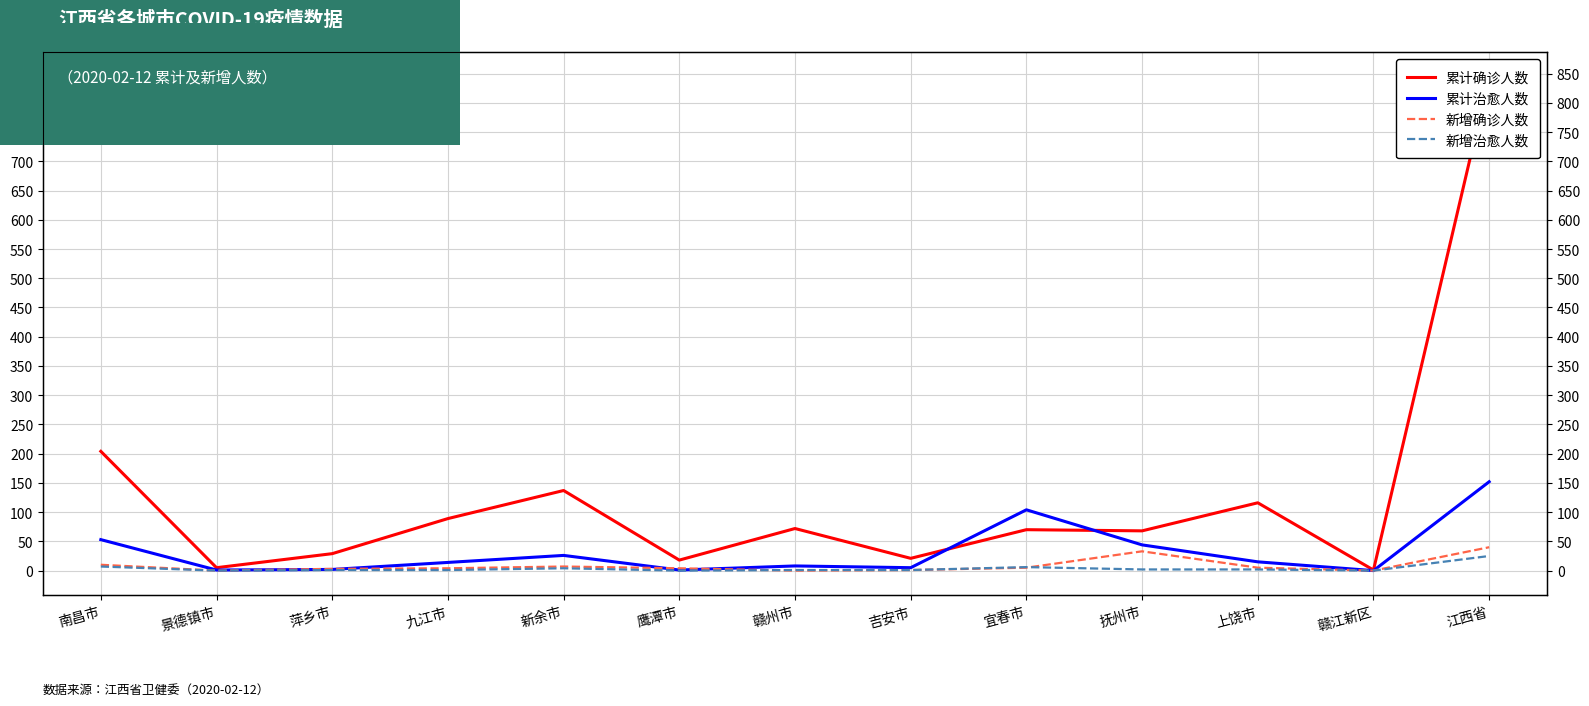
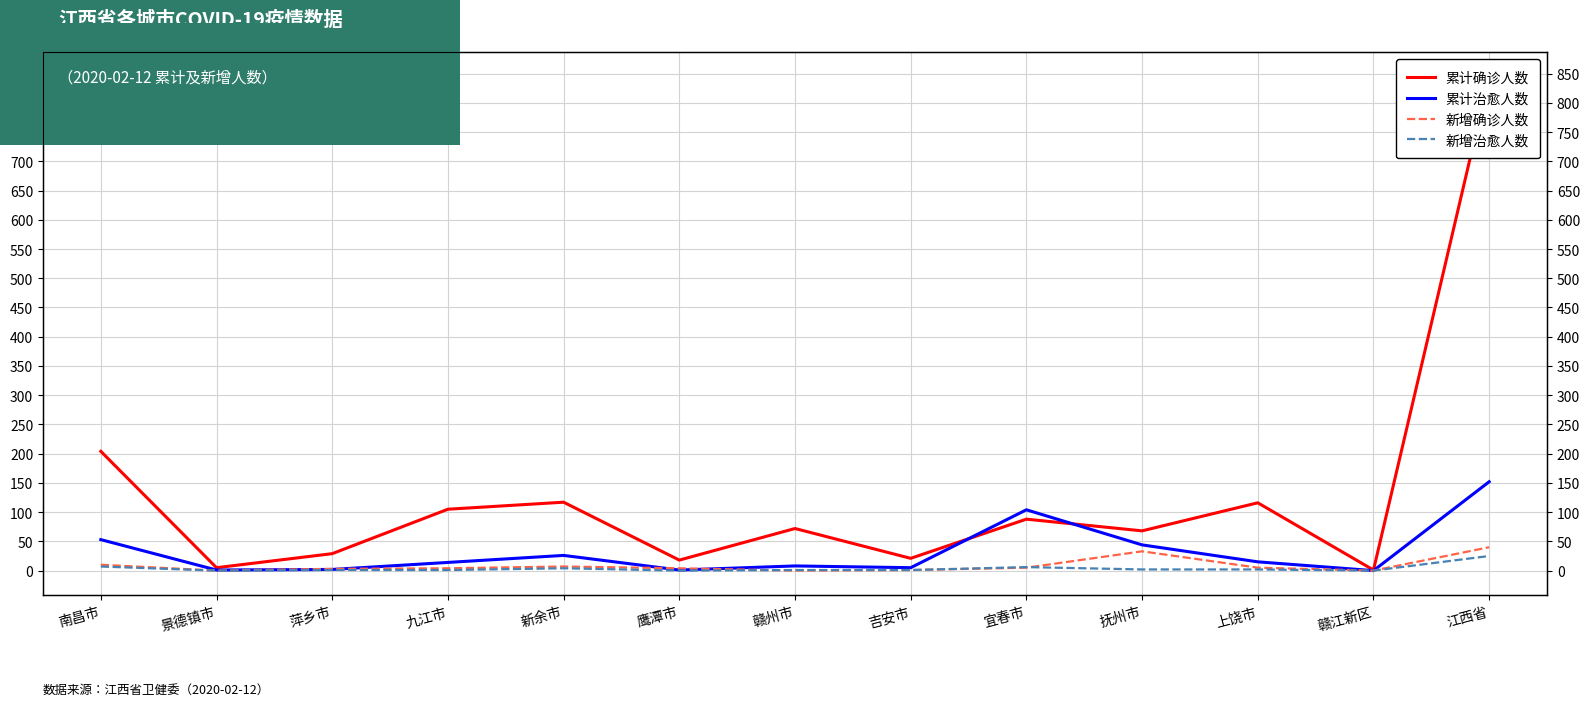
累计确诊人数, 九江市: 90 -> 110
累计确诊人数, 新余市: 140 -> 120
累计确诊人数, 宜春市: 70 -> 90
